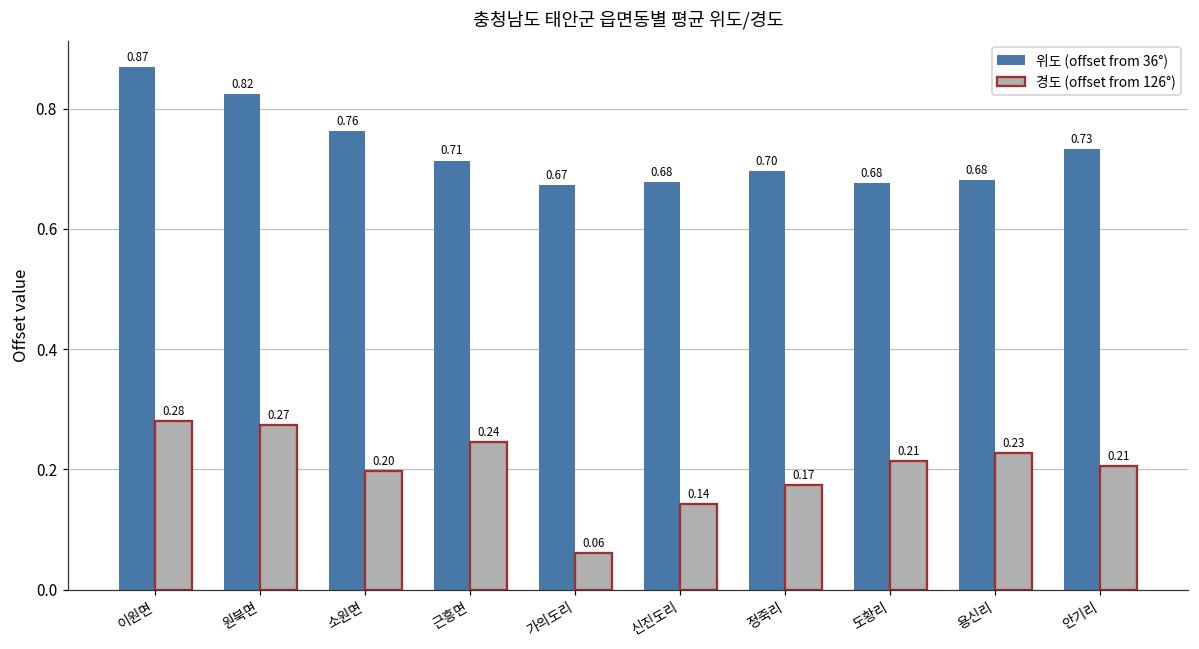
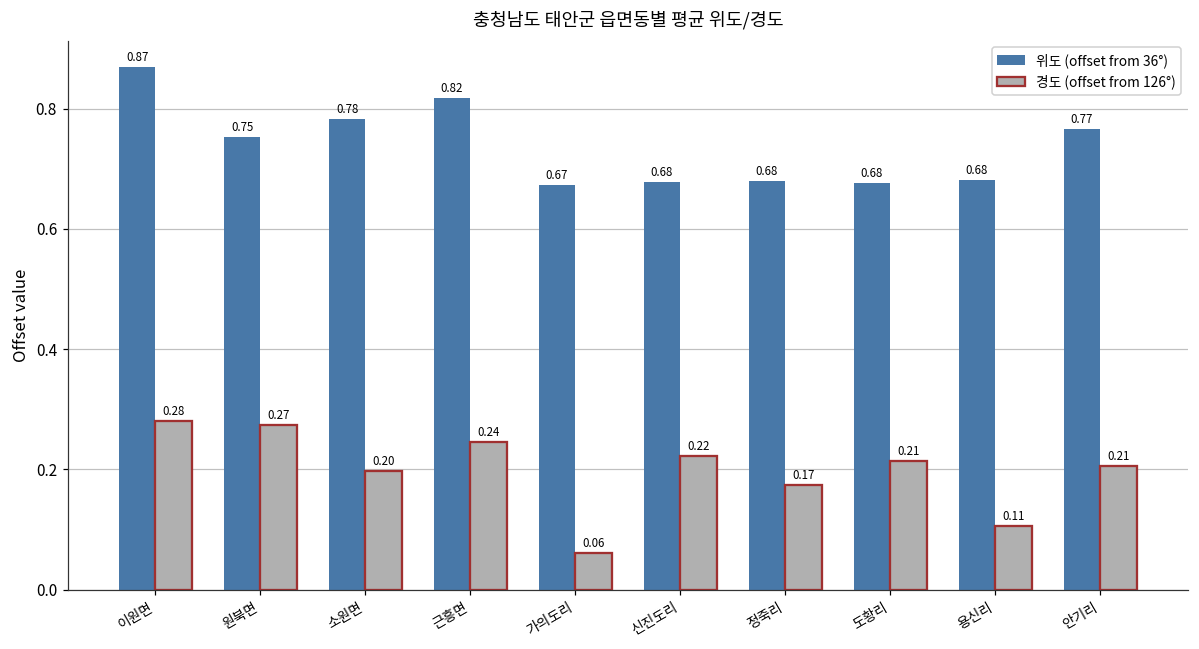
위도 (offset from 36°), 원북면: 0.82 -> 0.75
위도 (offset from 36°), 소원면: 0.76 -> 0.78
위도 (offset from 36°), 근흥면: 0.71 -> 0.82
경도 (offset from 126°), 신진도리: 0.14 -> 0.22
위도 (offset from 36°), 정죽리: 0.70 -> 0.68
경도 (offset from 126°), 용신리: 0.23 -> 0.11
위도 (offset from 36°), 안기리: 0.73 -> 0.77
